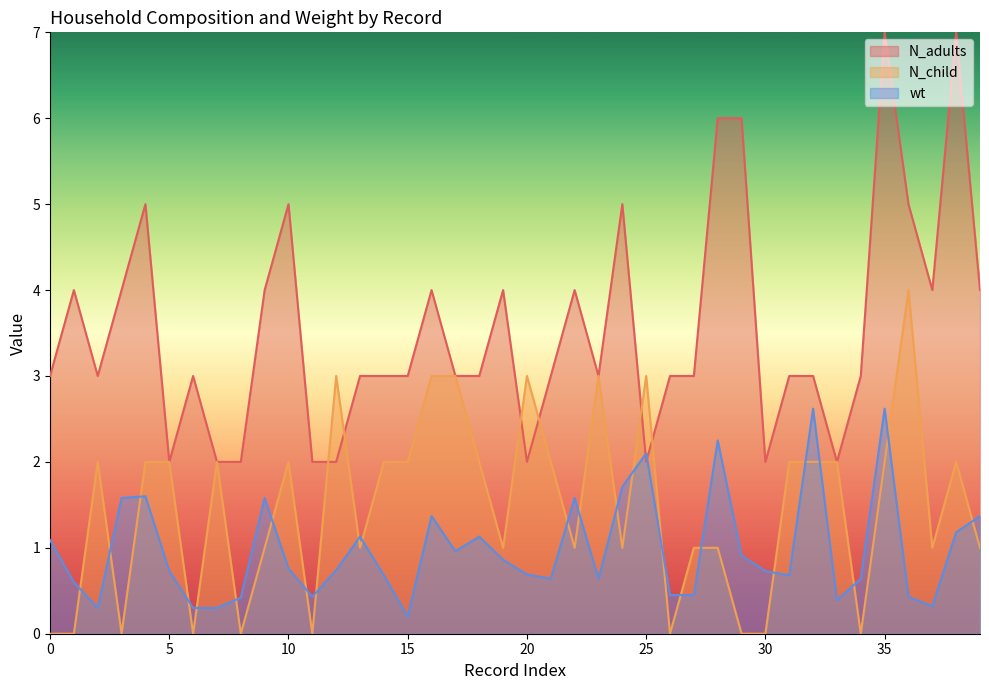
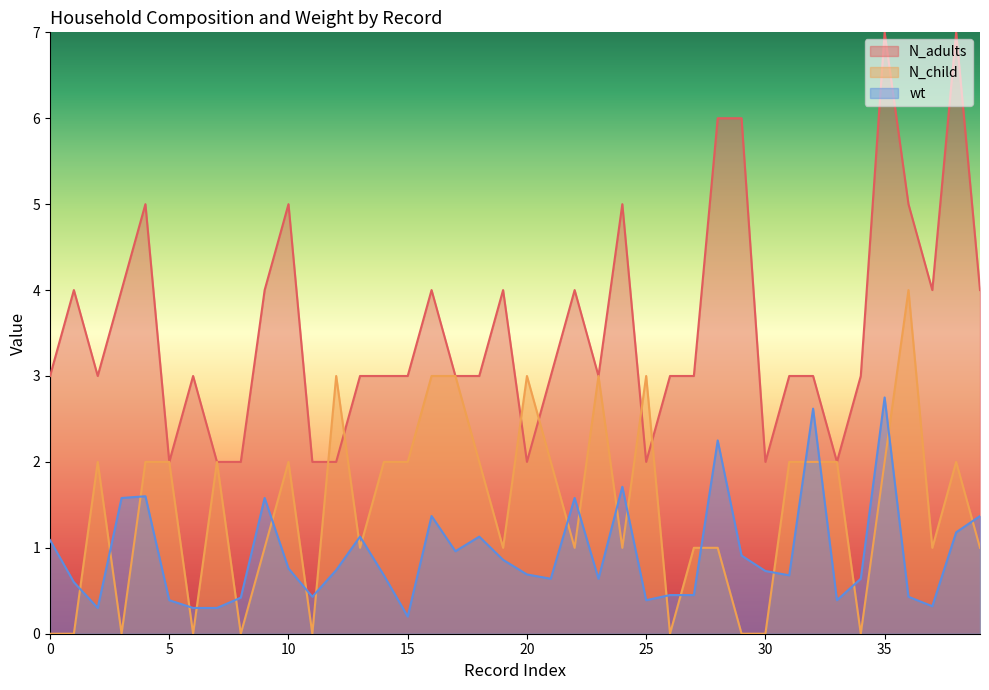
wt, 5: 0.7 -> 0.4
wt, 25: 2.1 -> 0.4
wt, 35: 2.6 -> 2.8
